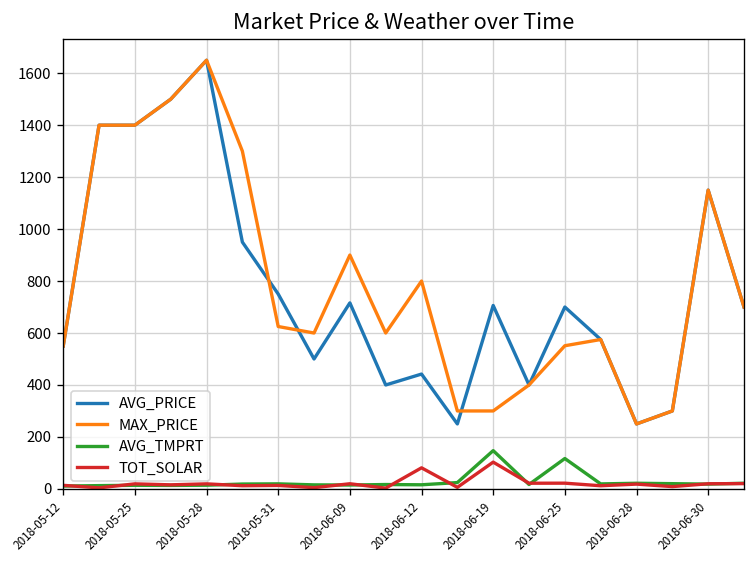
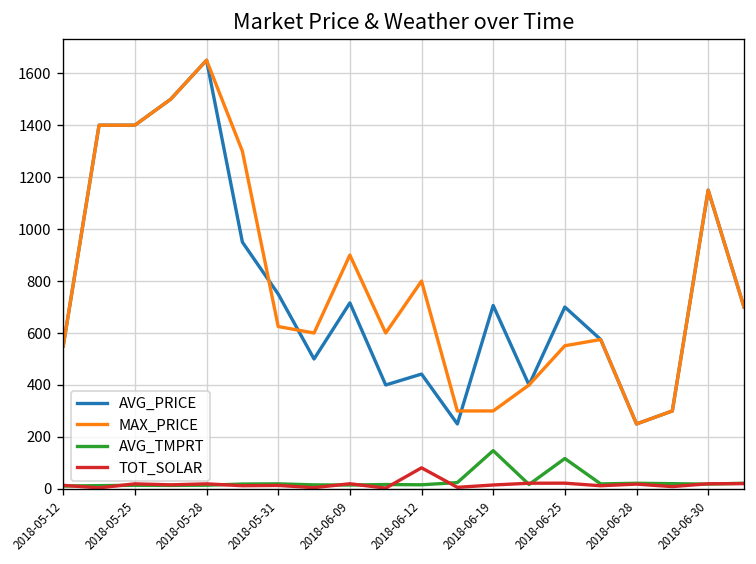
TOT_SOLAR, 2018-06-19: 100 -> 20
